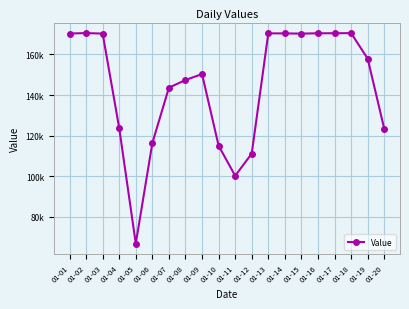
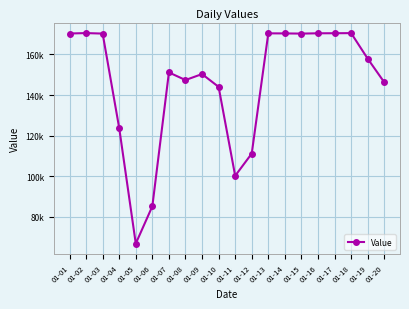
01-06: 116000 -> 85000
01-07: 144000 -> 151000
01-10: 115000 -> 144000
01-20: 123000 -> 146000
